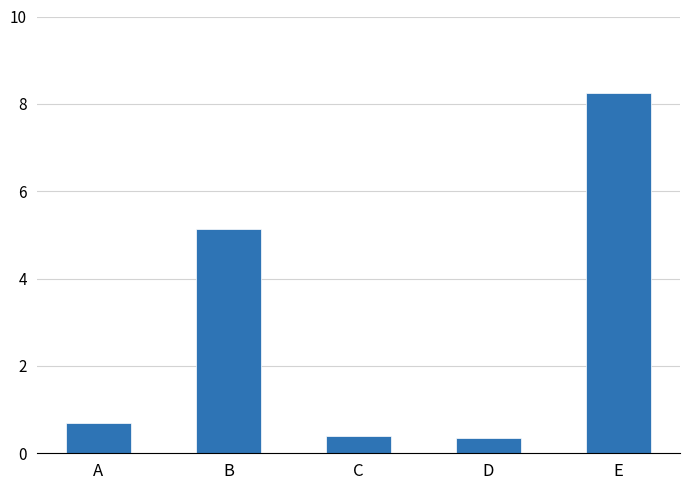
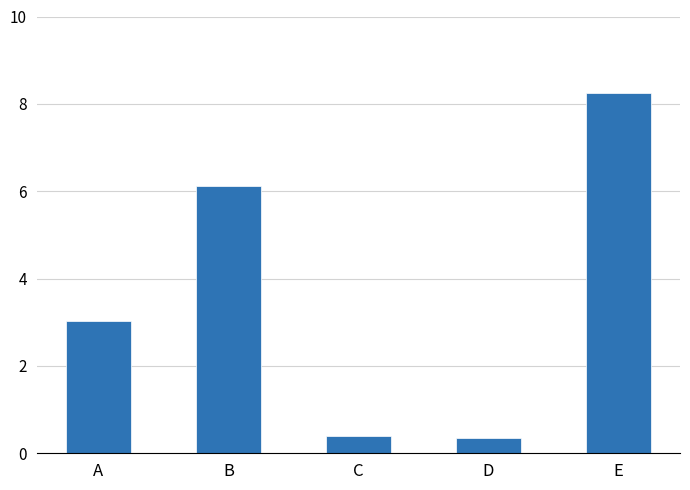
A: 0.7 -> 3.0
B: 5.1 -> 6.1
